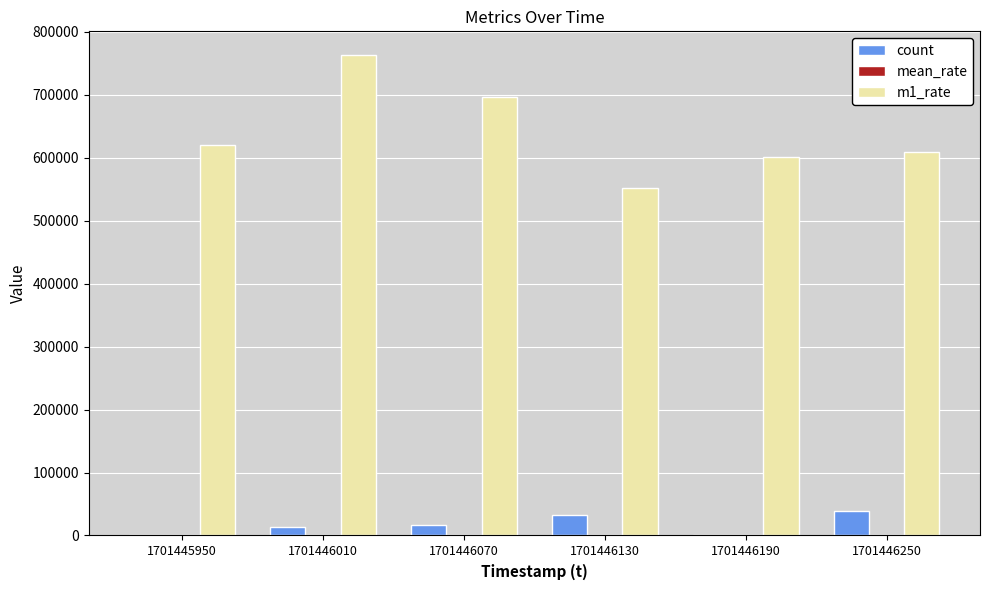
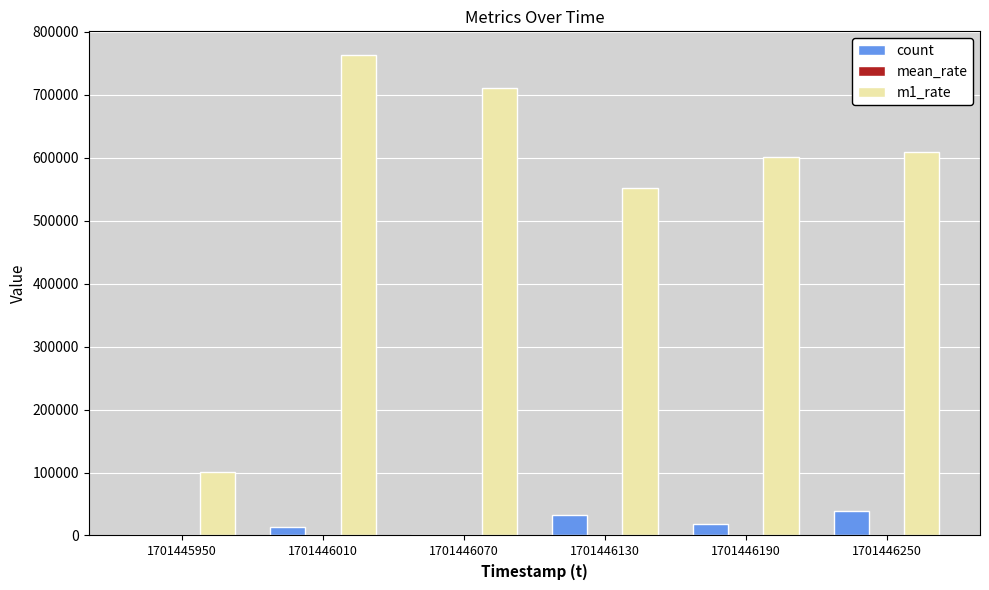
m1_rate, 1701445950: 620000 -> 100000
count, 1701446070: 20000 -> 0
m1_rate, 1701446070: 700000 -> 710000
count, 1701446190: 0 -> 20000
